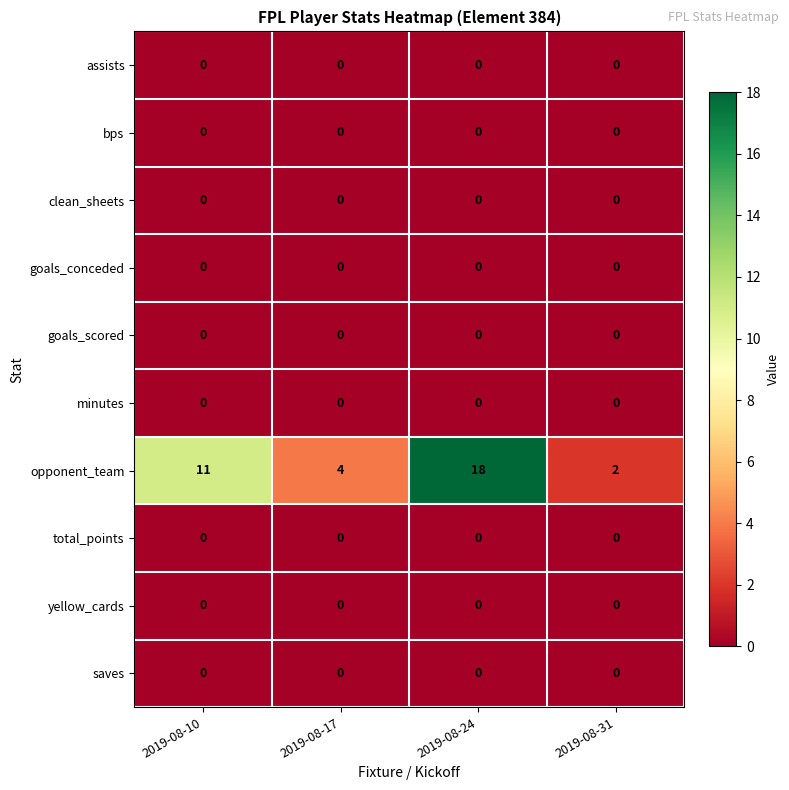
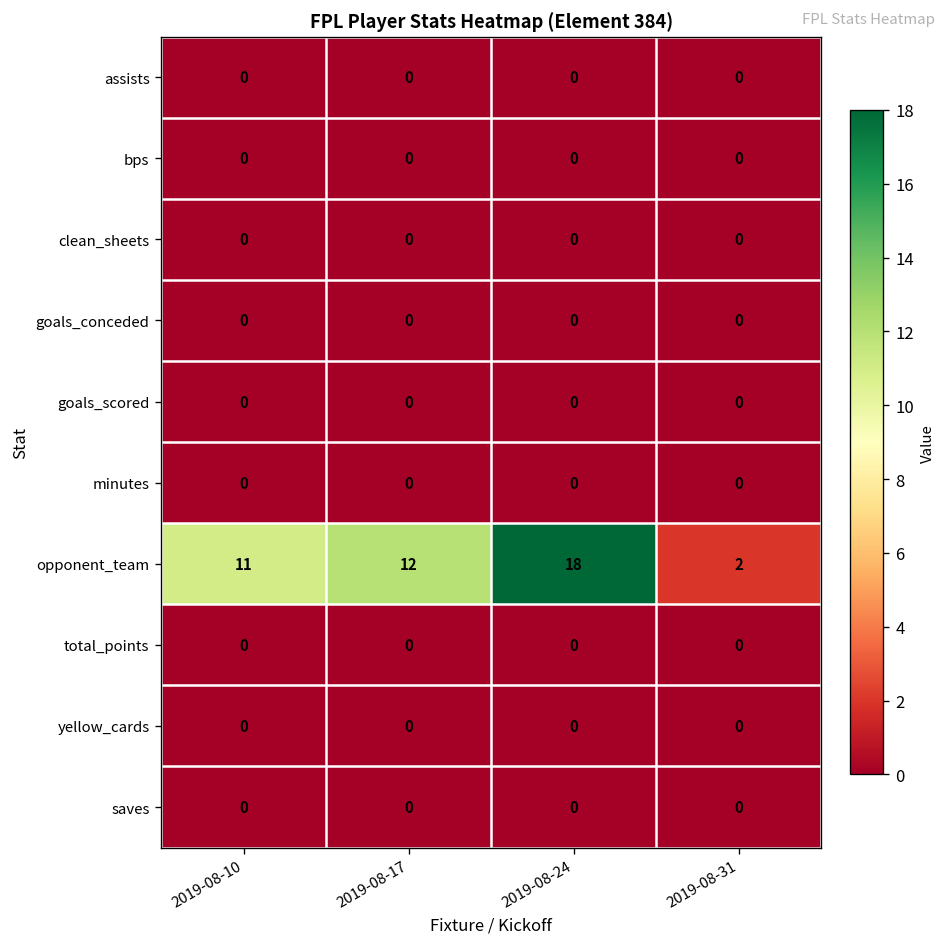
opponent_team, 2019-08-17: 4 -> 12
